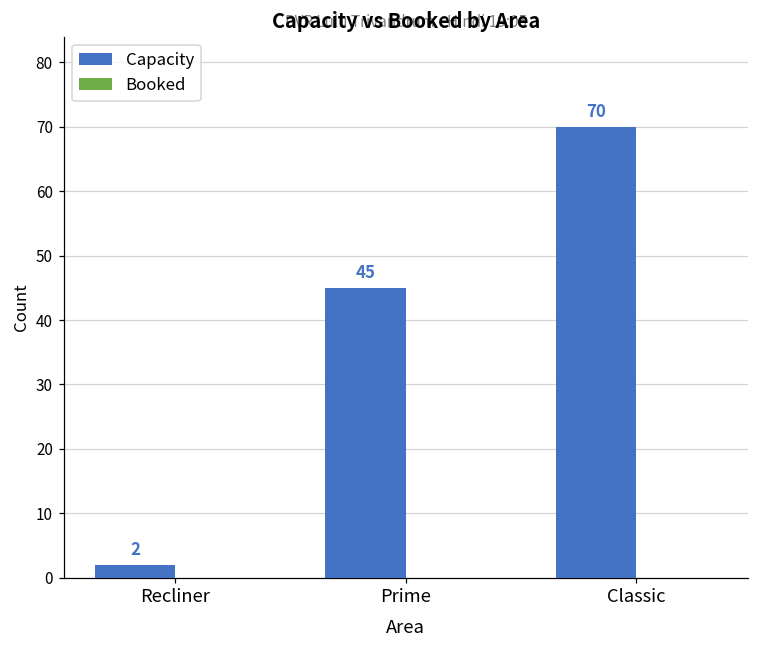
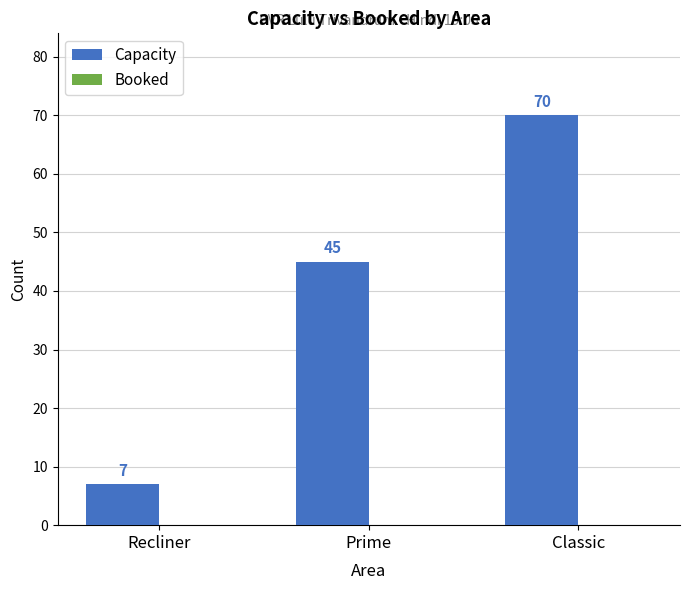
Capacity, Recliner: 2 -> 7
